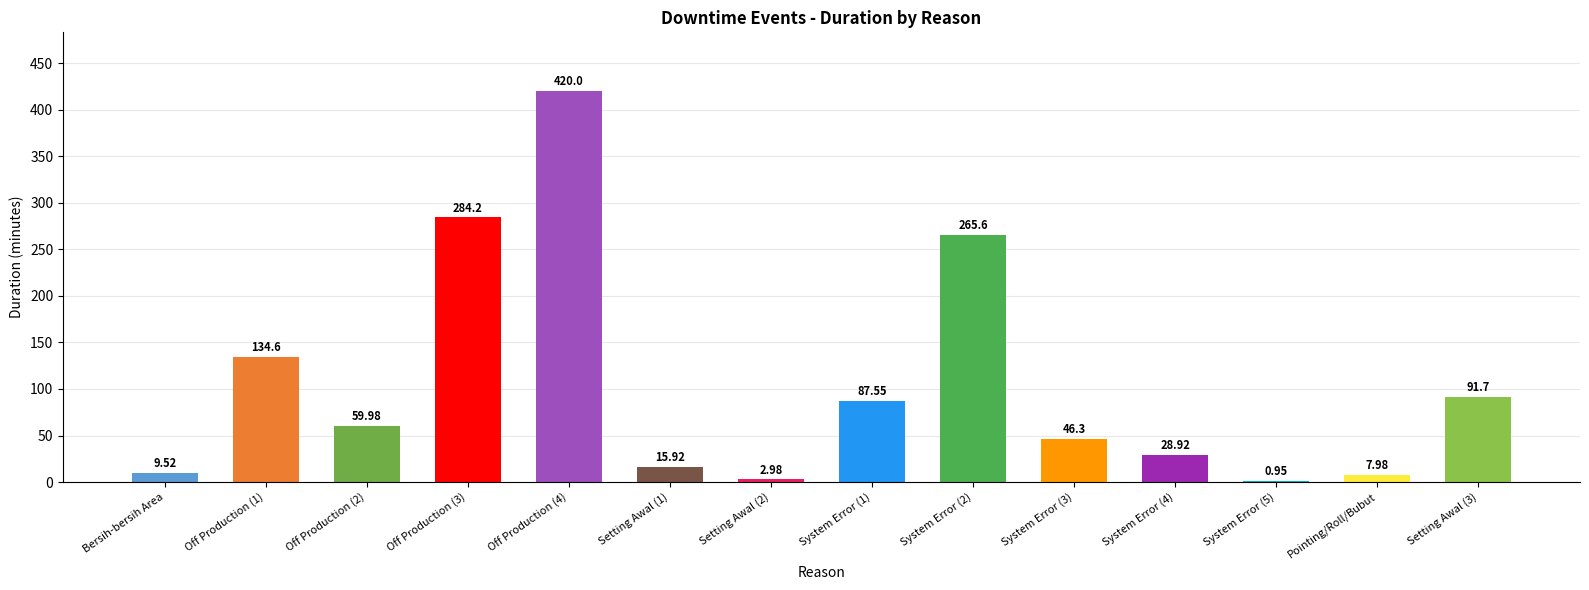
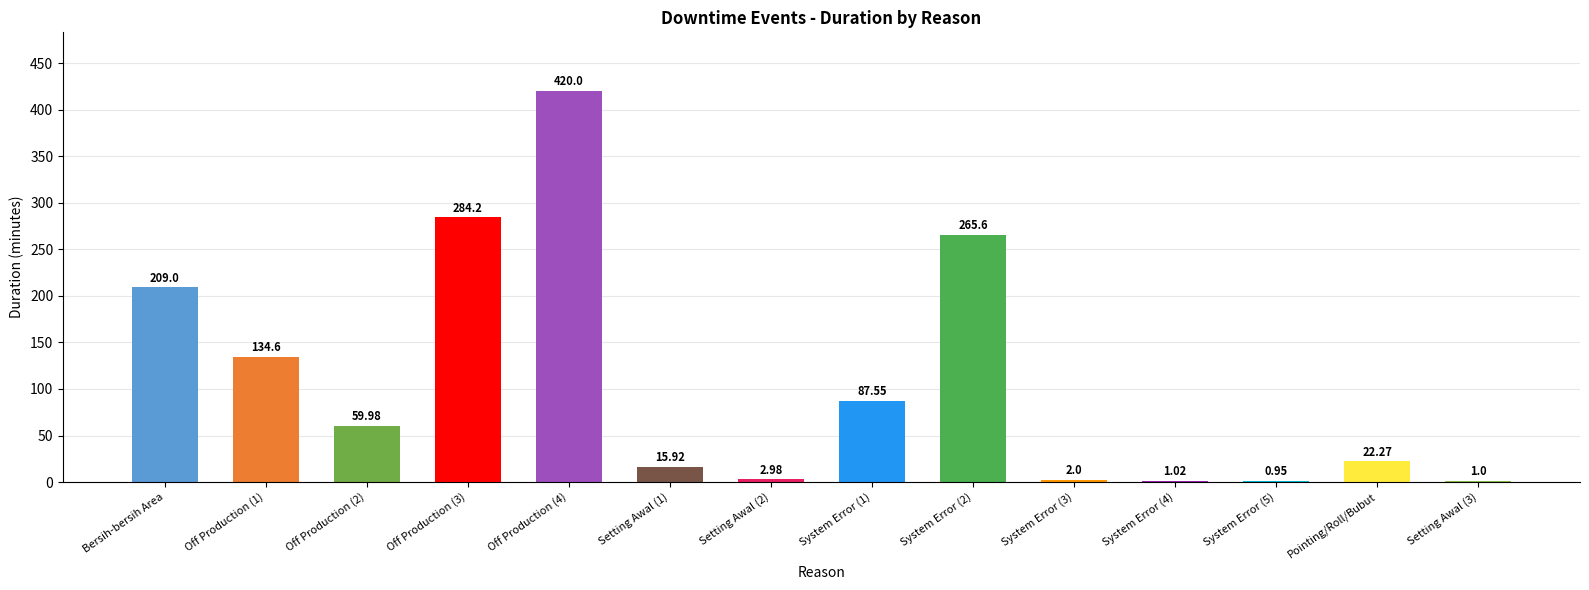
Bersih-bersih Area: 9.52 -> 209.0
System Error (3): 46.3 -> 2.0
System Error (4): 28.92 -> 1.02
Pointing/Roll/Bubut: 7.98 -> 22.27
Setting Awal (3): 91.7 -> 1.0
